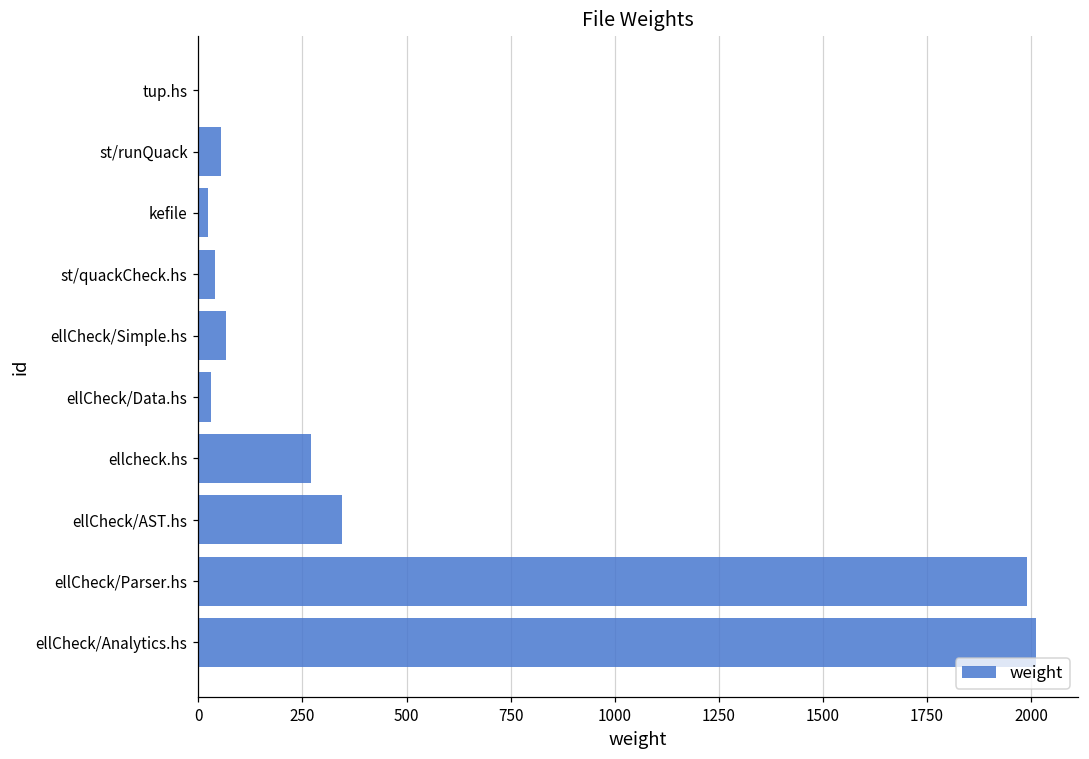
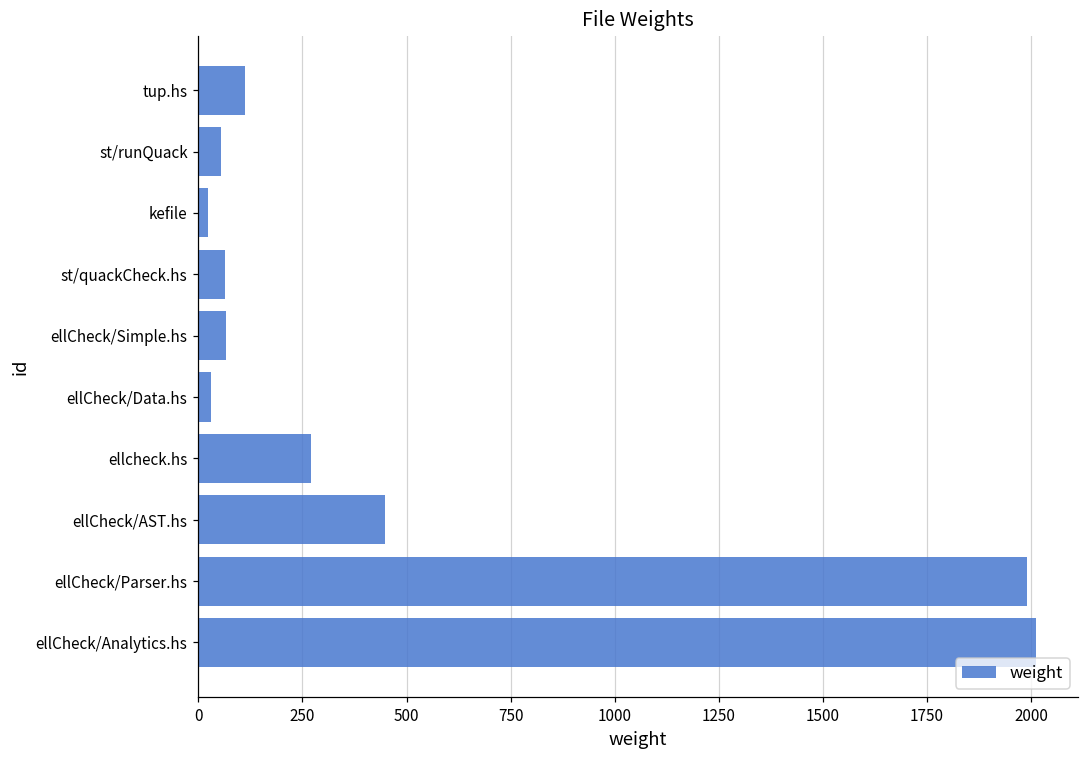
tup.hs: 0 -> 110
st/quackCheck.hs: 40 -> 70
ellCheck/AST.hs: 340 -> 450
